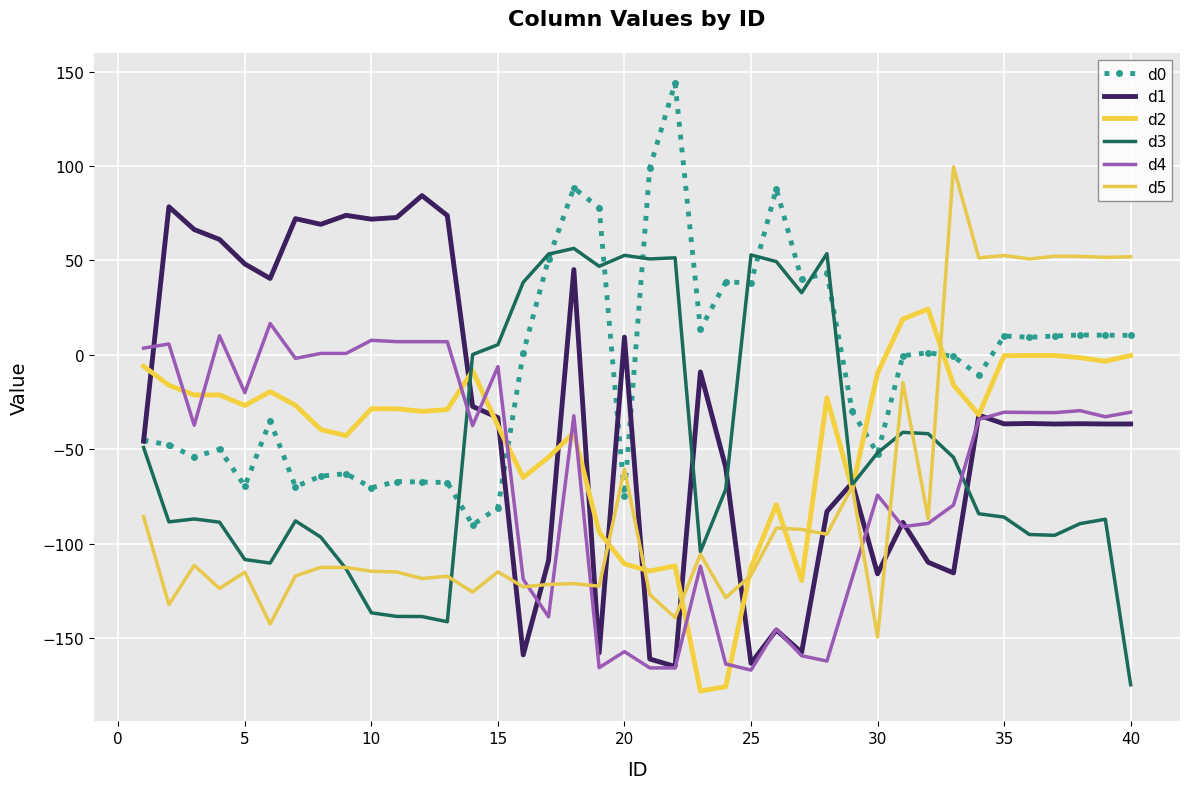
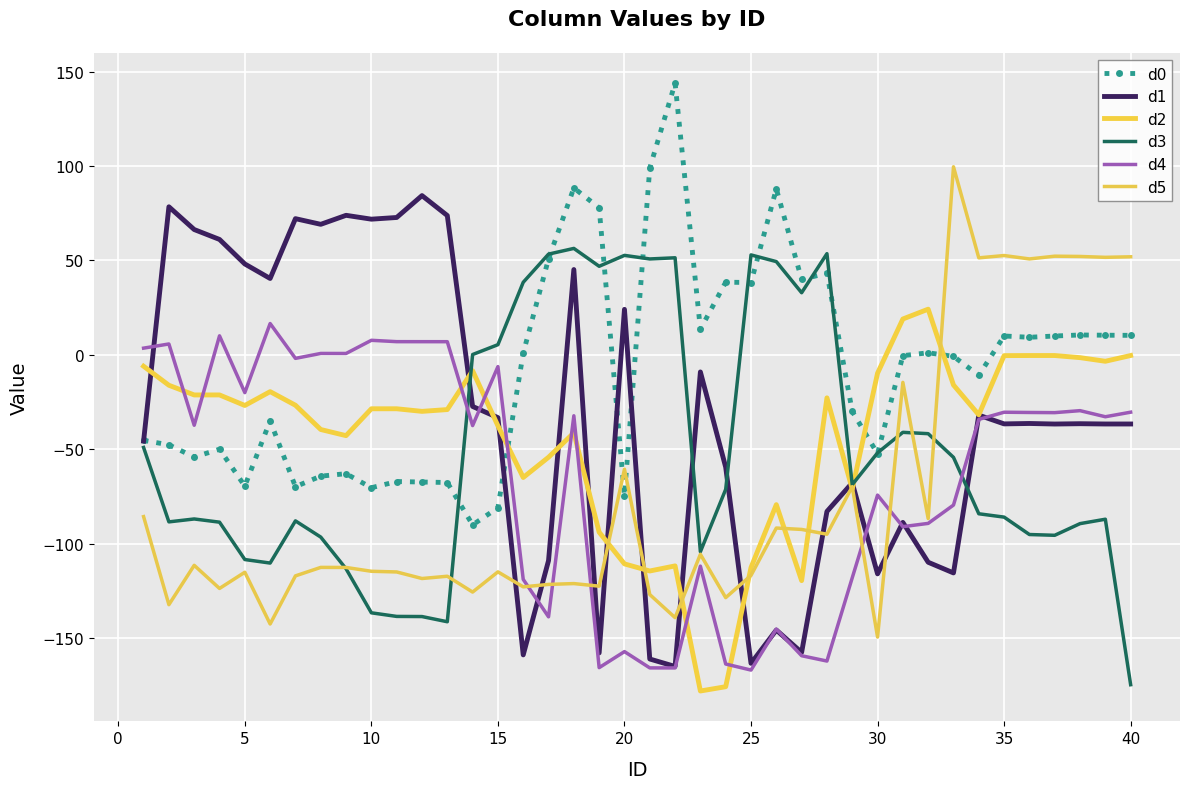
d1, 20: 9 -> 24
